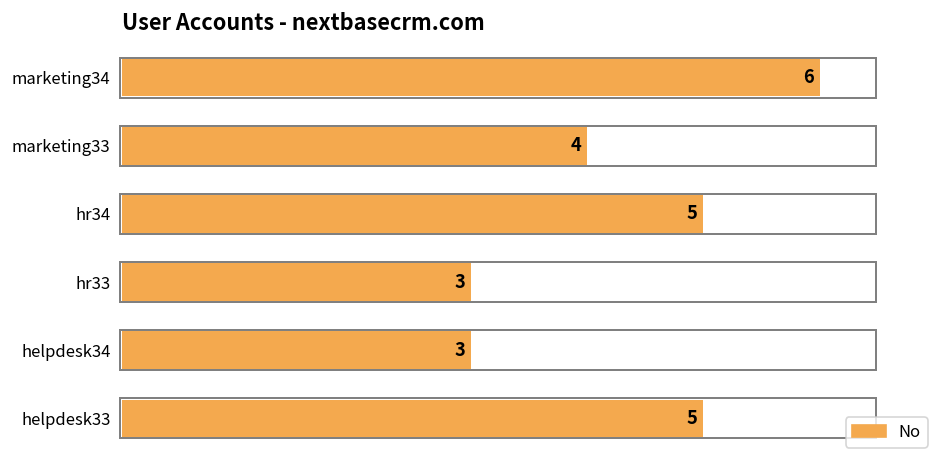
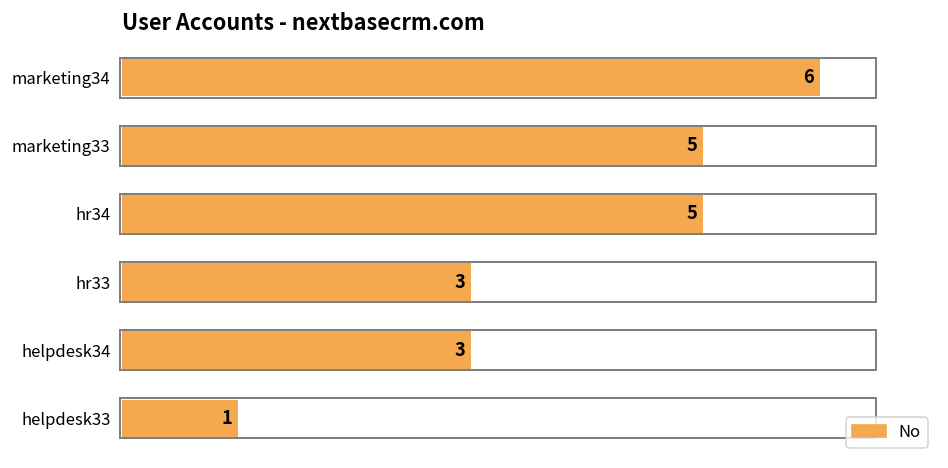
marketing33: 4 -> 5
helpdesk33: 5 -> 1
